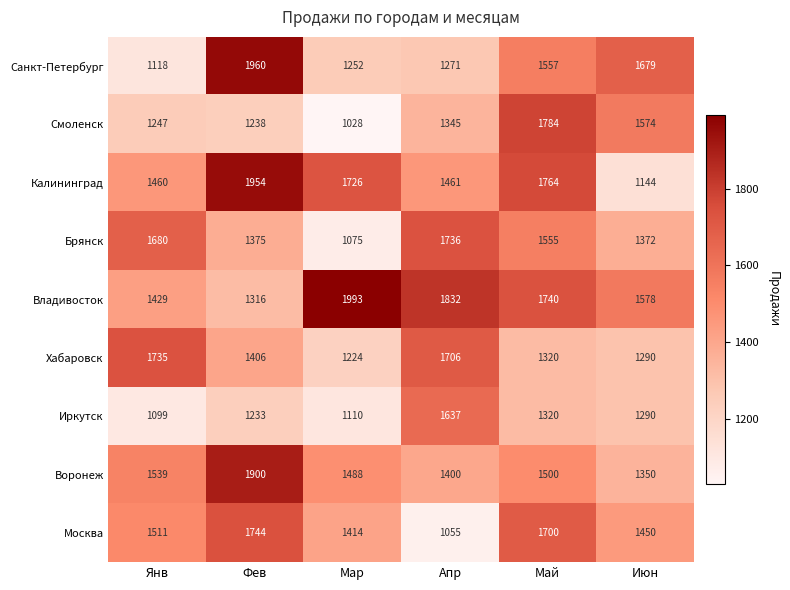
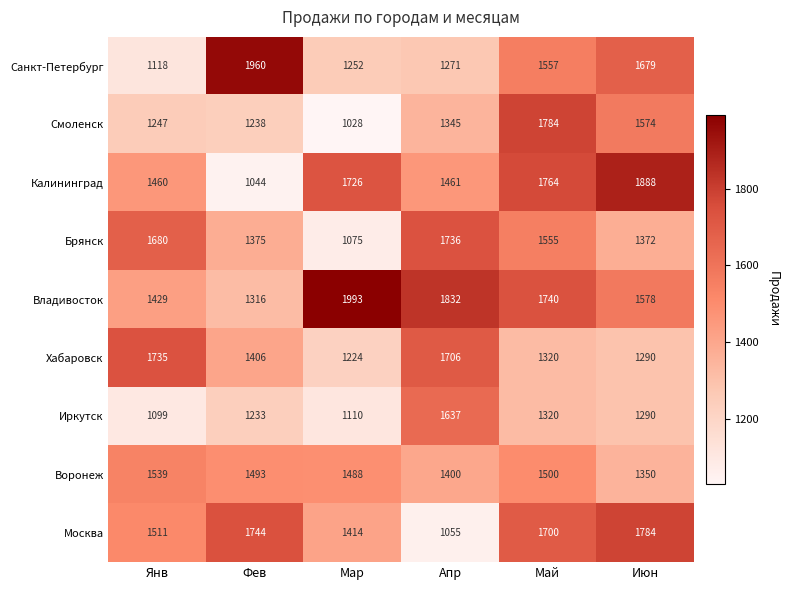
Калининград, Фев: 1954 -> 1044
Калининград, Июн: 1144 -> 1888
Воронеж, Фев: 1900 -> 1493
Москва, Июн: 1450 -> 1784
